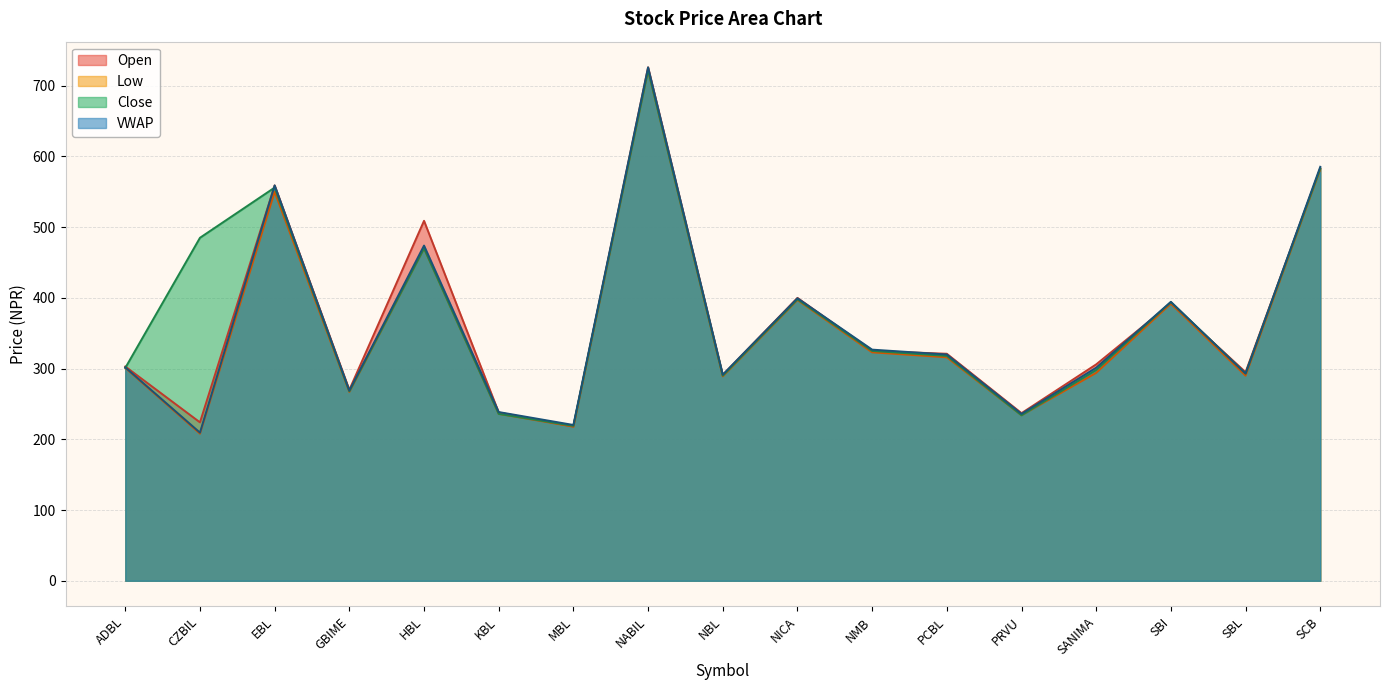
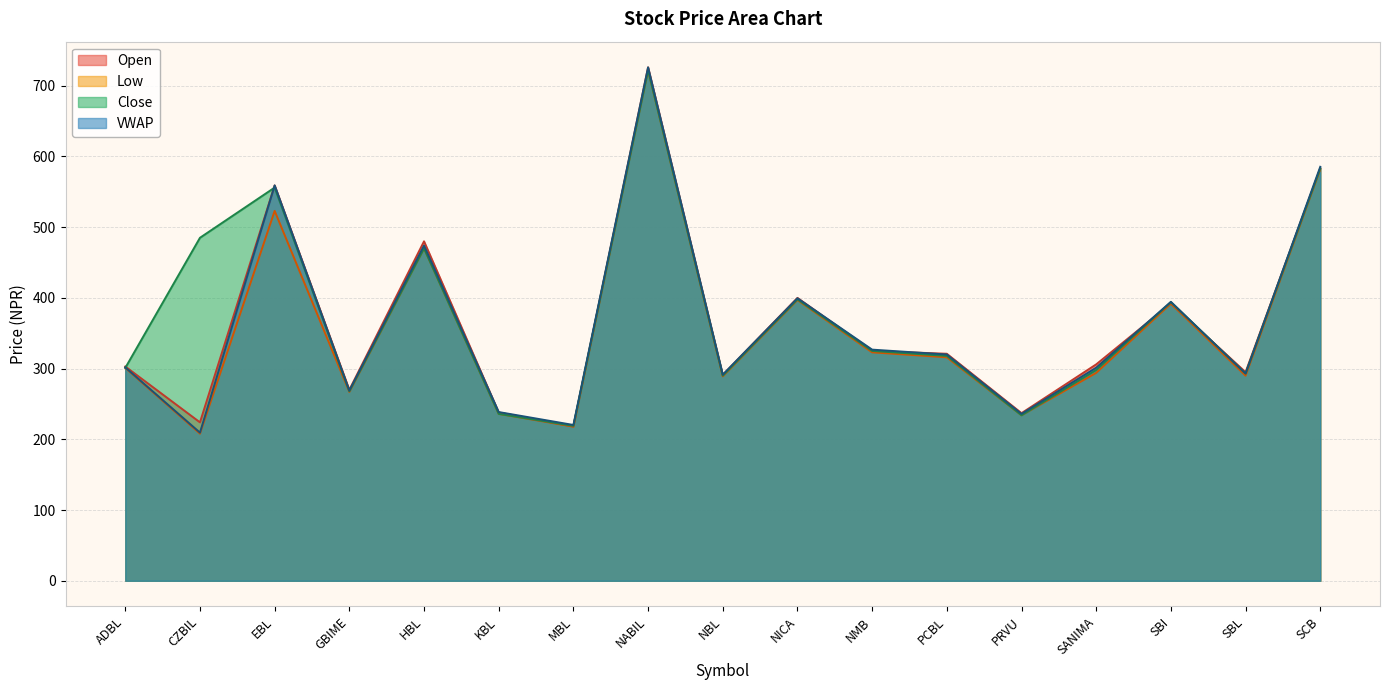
Low, EBL: 550 -> 520
Open, HBL: 510 -> 480
